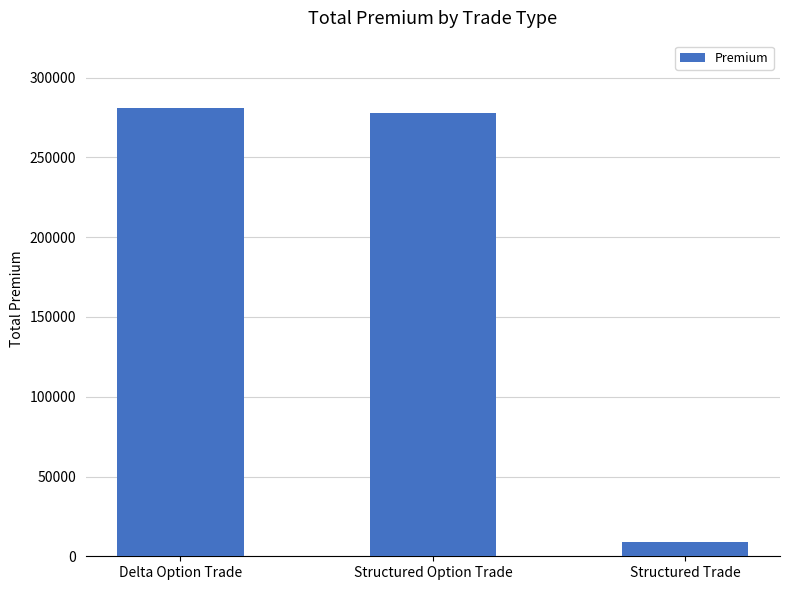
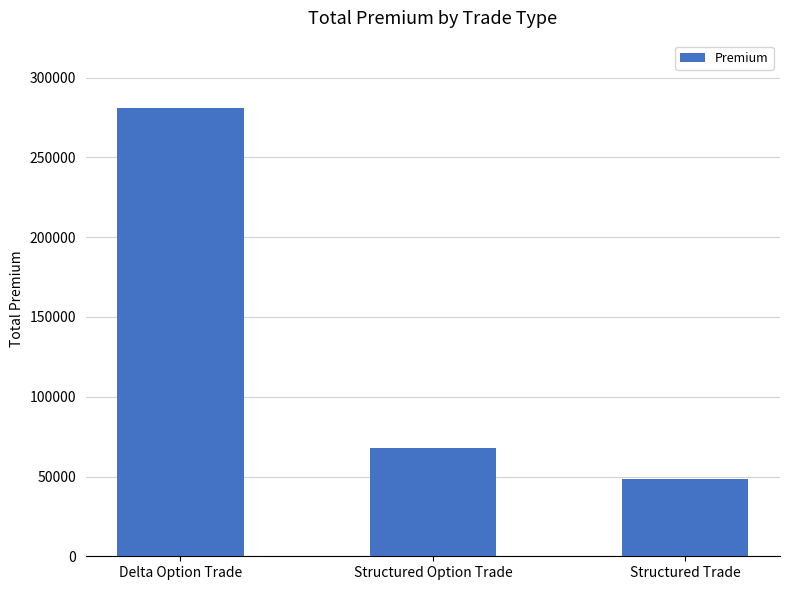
Structured Option Trade: 278000 -> 68000
Structured Trade: 9000 -> 48000
